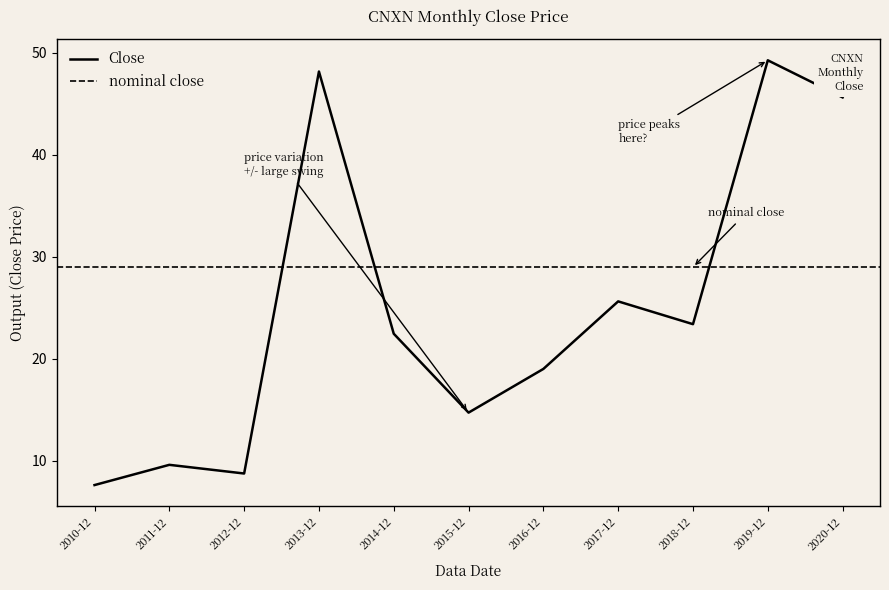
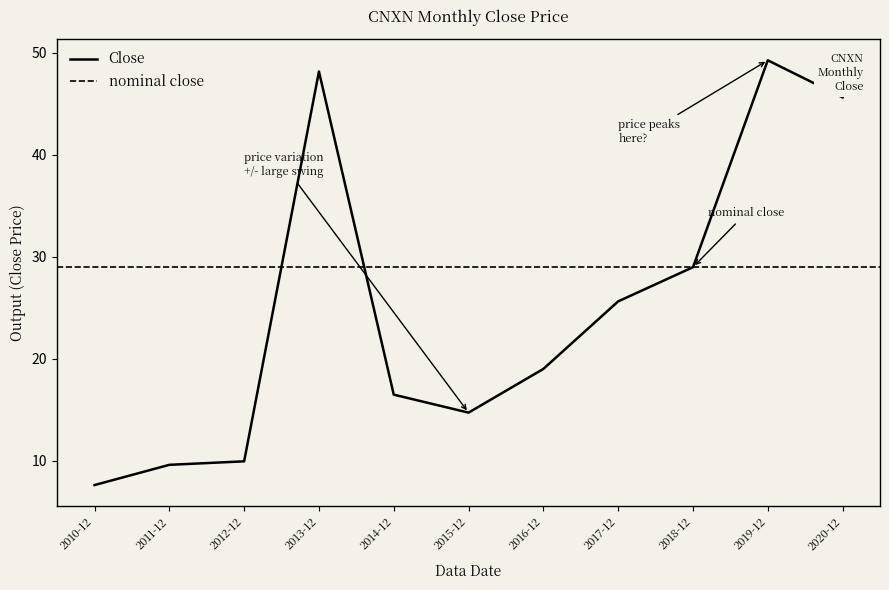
2012-12: 8.7 -> 9.9
2014-12: 22.5 -> 16.5
2018-12: 23.4 -> 29.0
